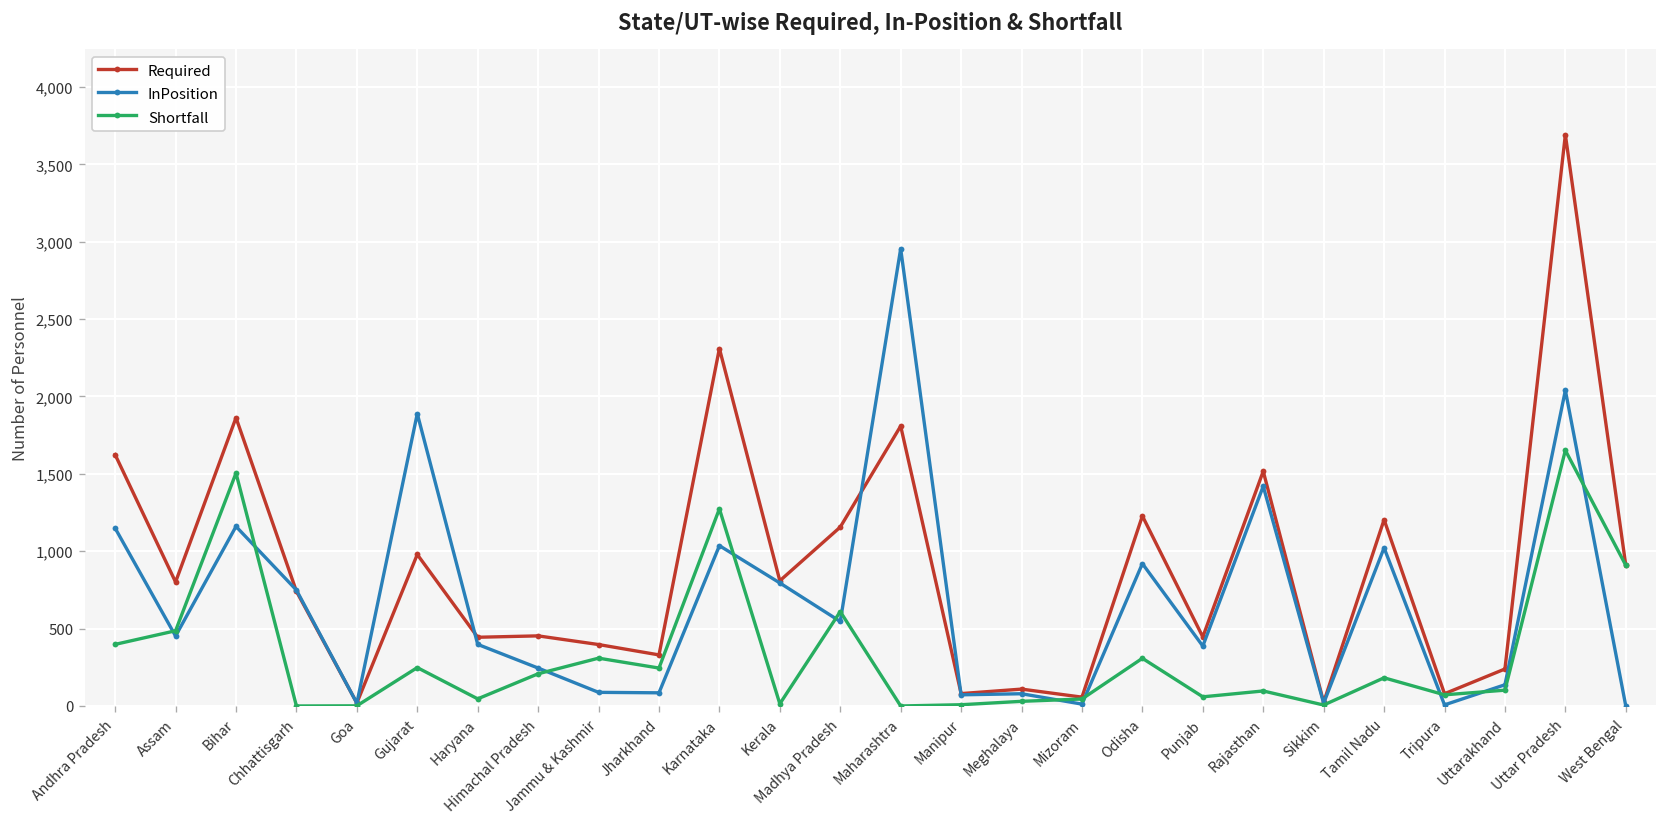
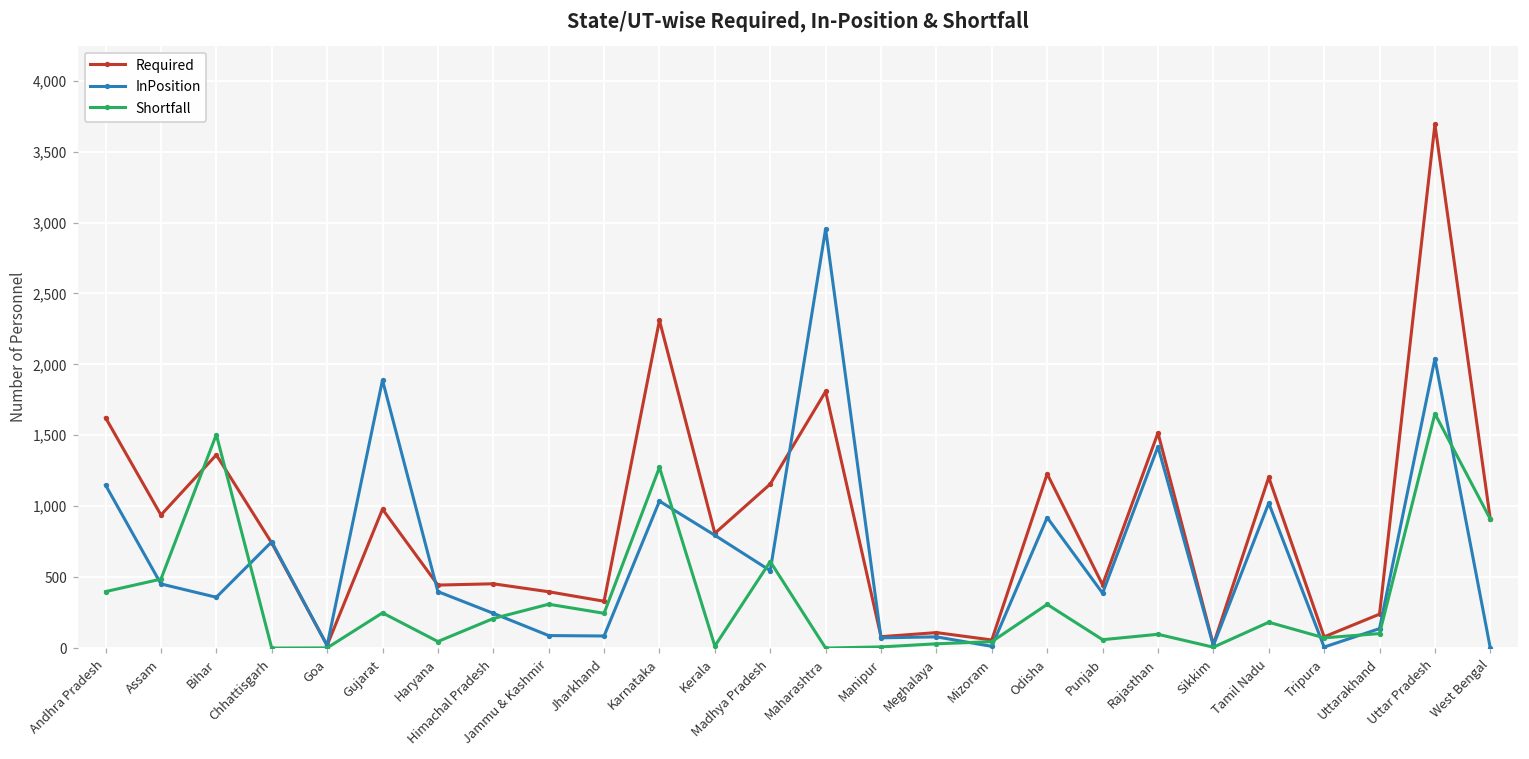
Required, Assam: 800 -> 940
Required, Bihar: 1,860 -> 1,360
InPosition, Bihar: 1,160 -> 360
